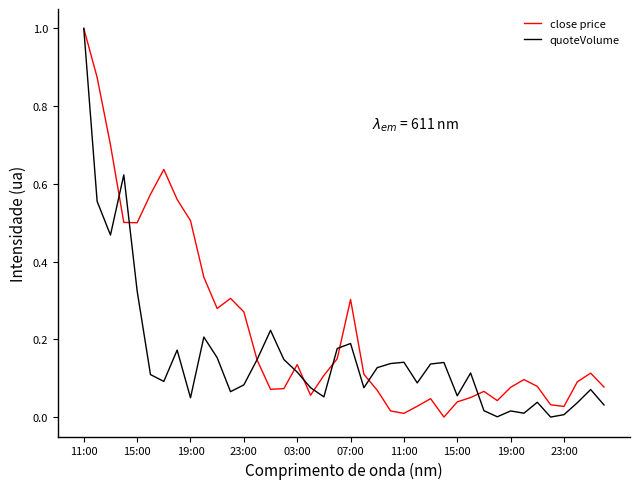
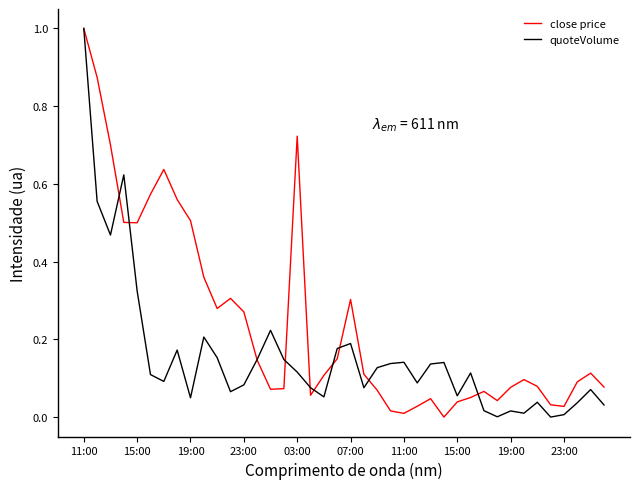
close price, 03:00: 0.14 -> 0.72
